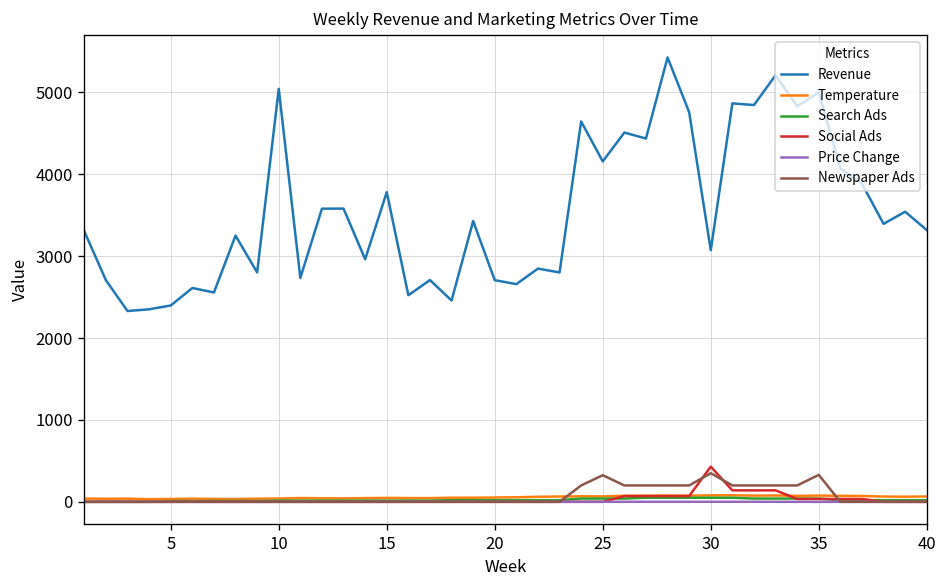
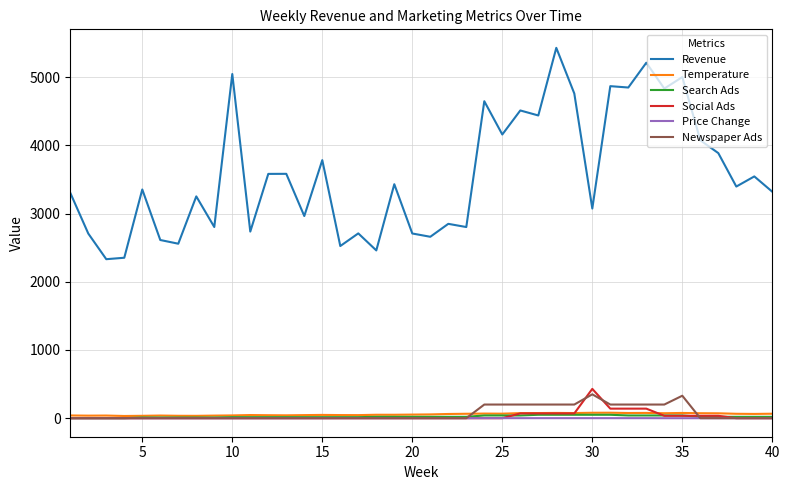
Revenue, 5: 2400 -> 3400
Newspaper Ads, 25: 300 -> 200
